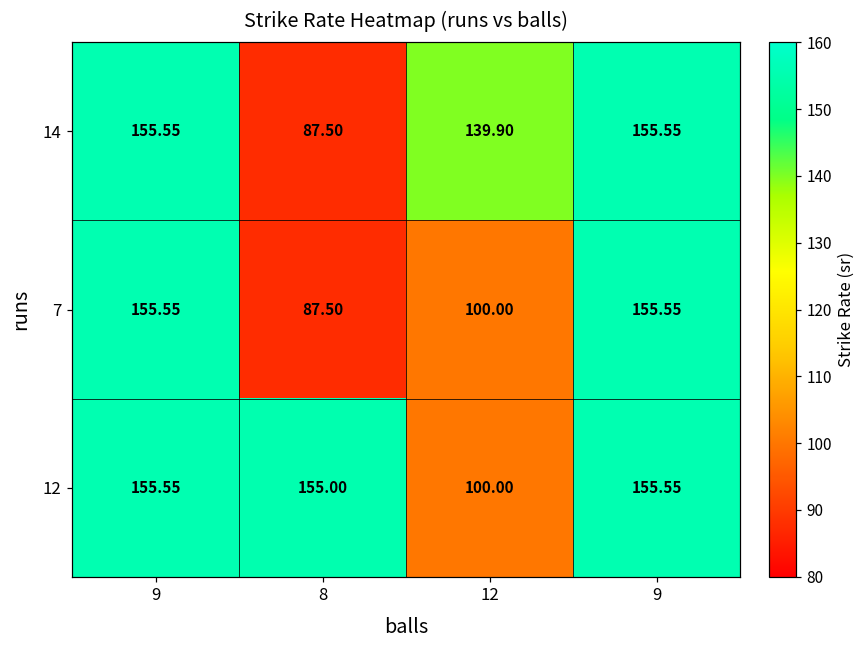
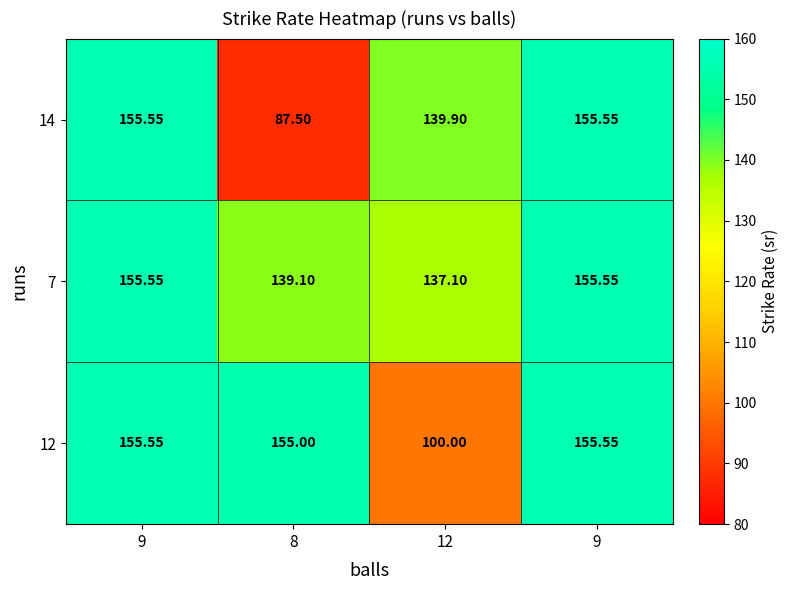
7, 8: 87.50 -> 139.10
7, 12: 100.00 -> 137.10
